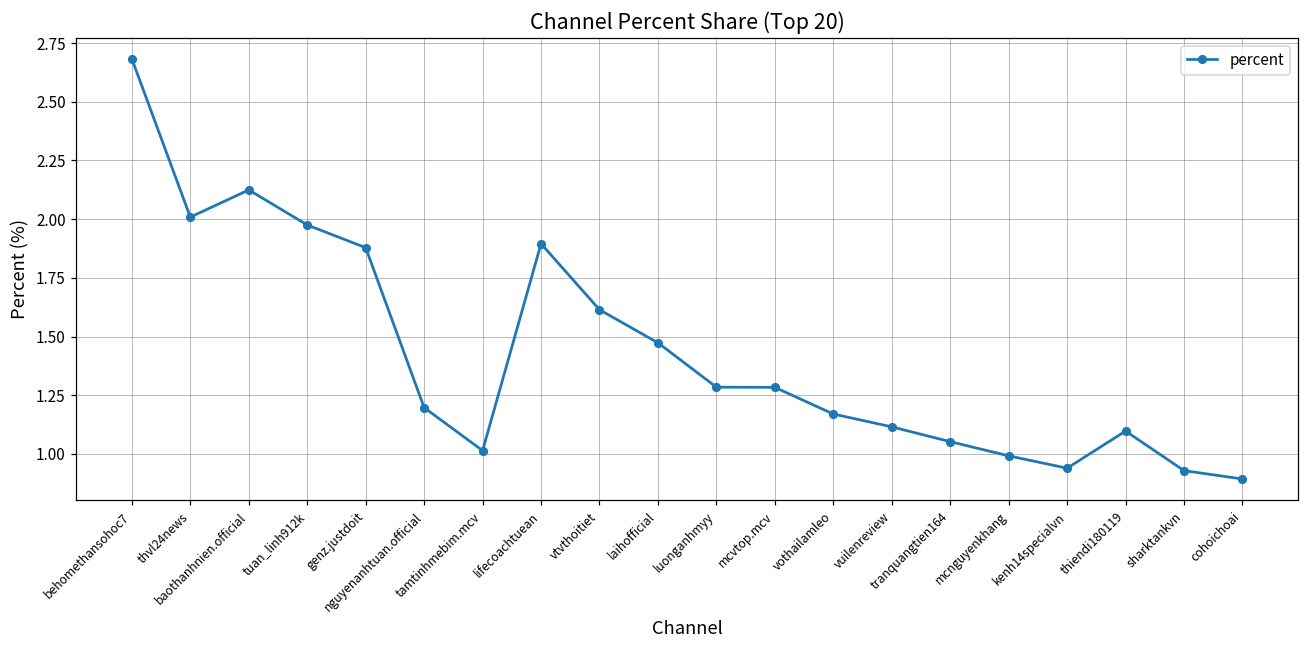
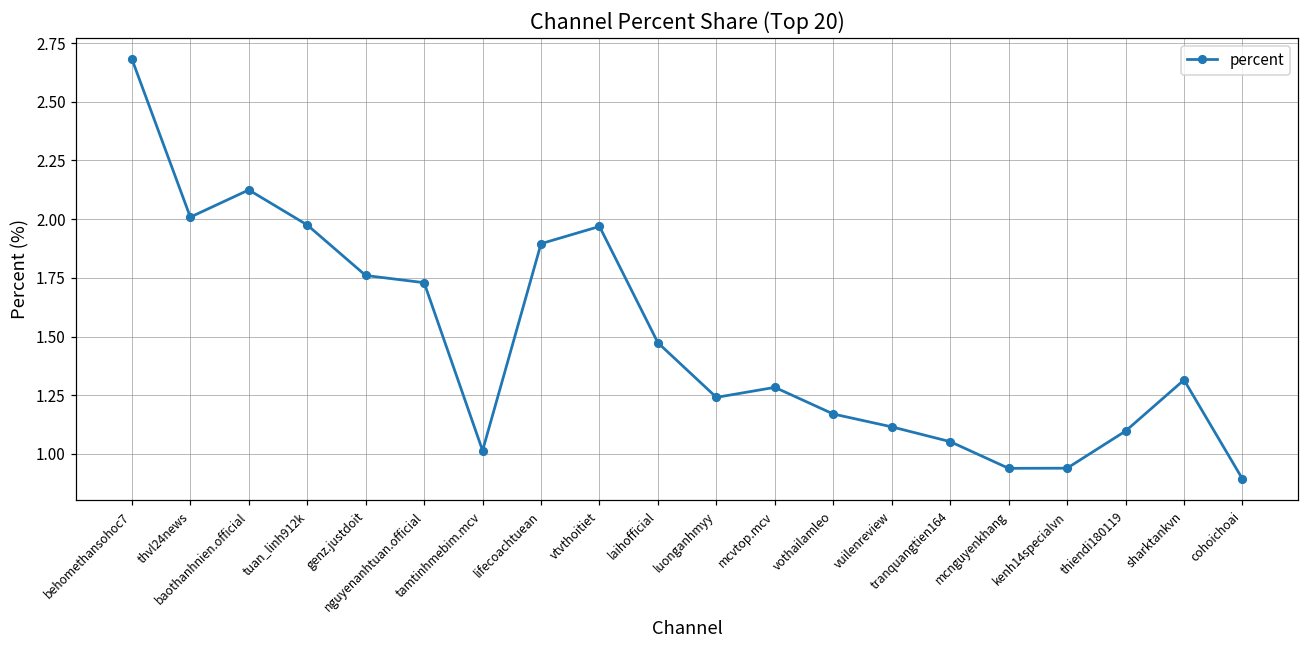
genz.justdoit: 1.88 -> 1.76
nguyenanhtuan.official: 1.20 -> 1.73
vtvthoitiet: 1.61 -> 1.97
luonganhmyy: 1.28 -> 1.24
mcnguyenkhang: 0.99 -> 0.94
sharktankvn: 0.93 -> 1.32
